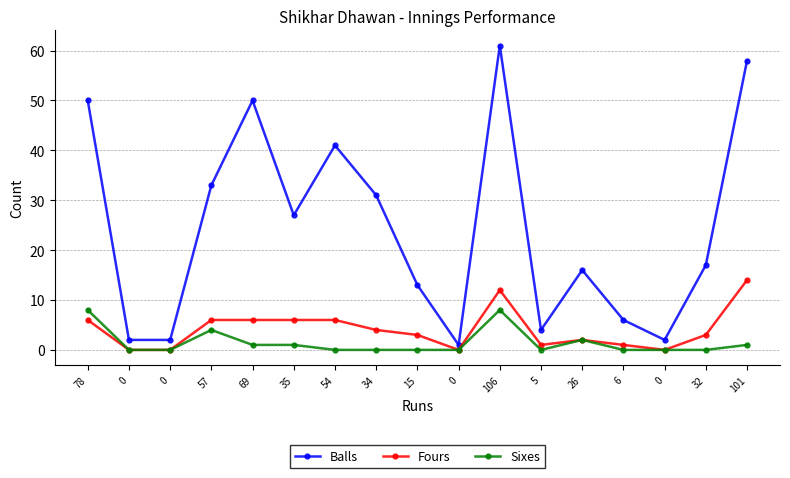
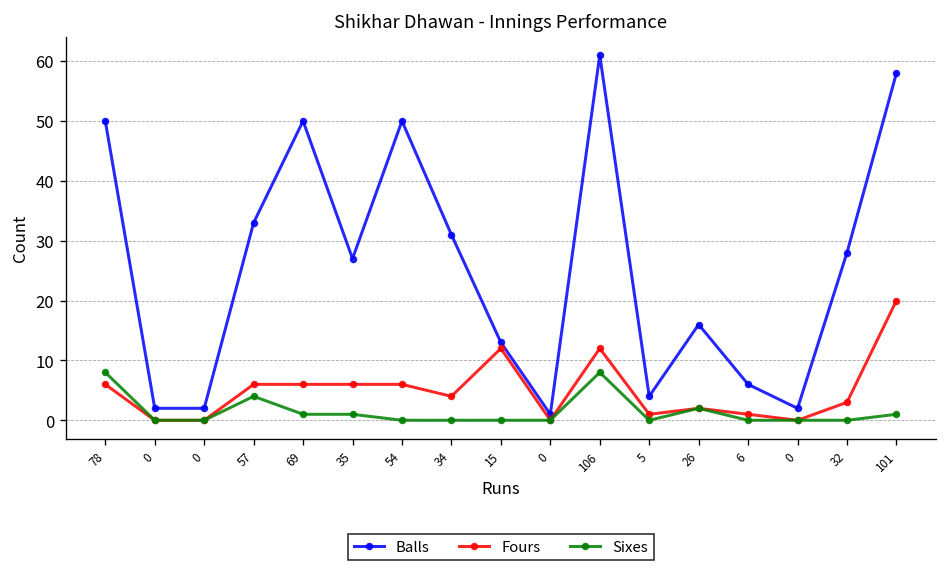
Balls, 54: 41 -> 50
Fours, 15: 3 -> 12
Balls, 32: 17 -> 28
Fours, 101: 14 -> 20
